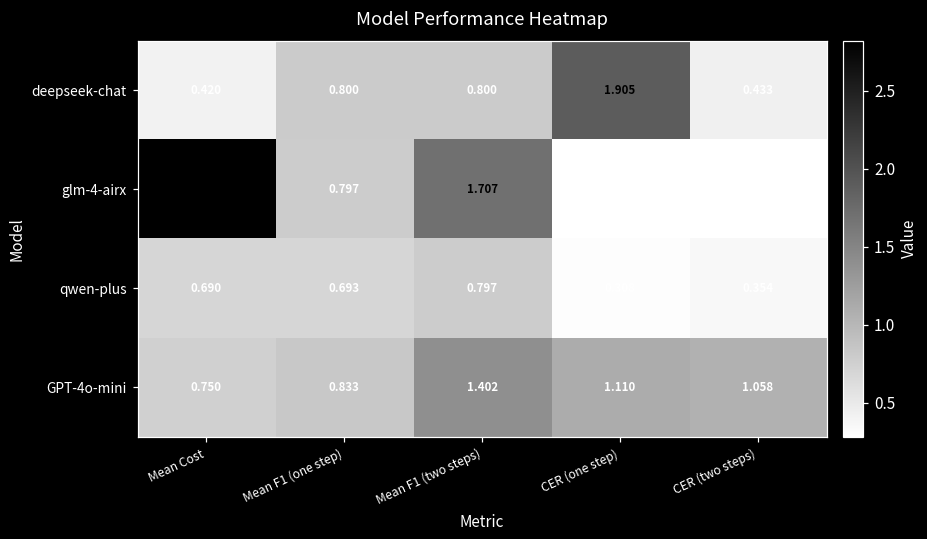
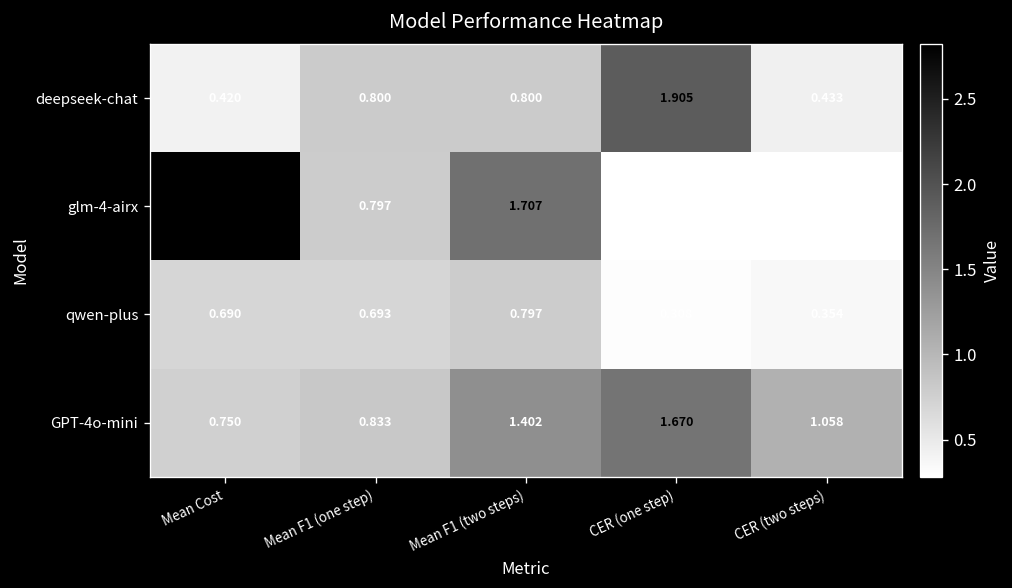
GPT-4o-mini, CER (one step): 1.110 -> 1.670
